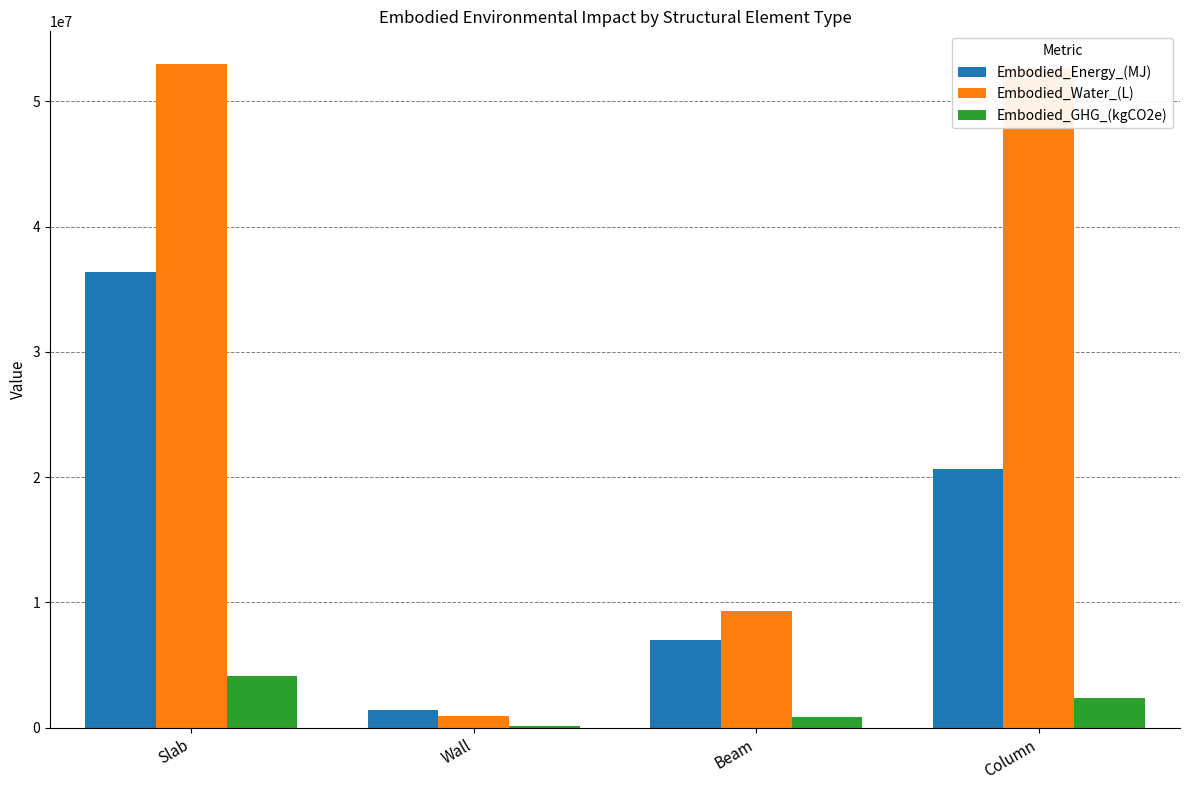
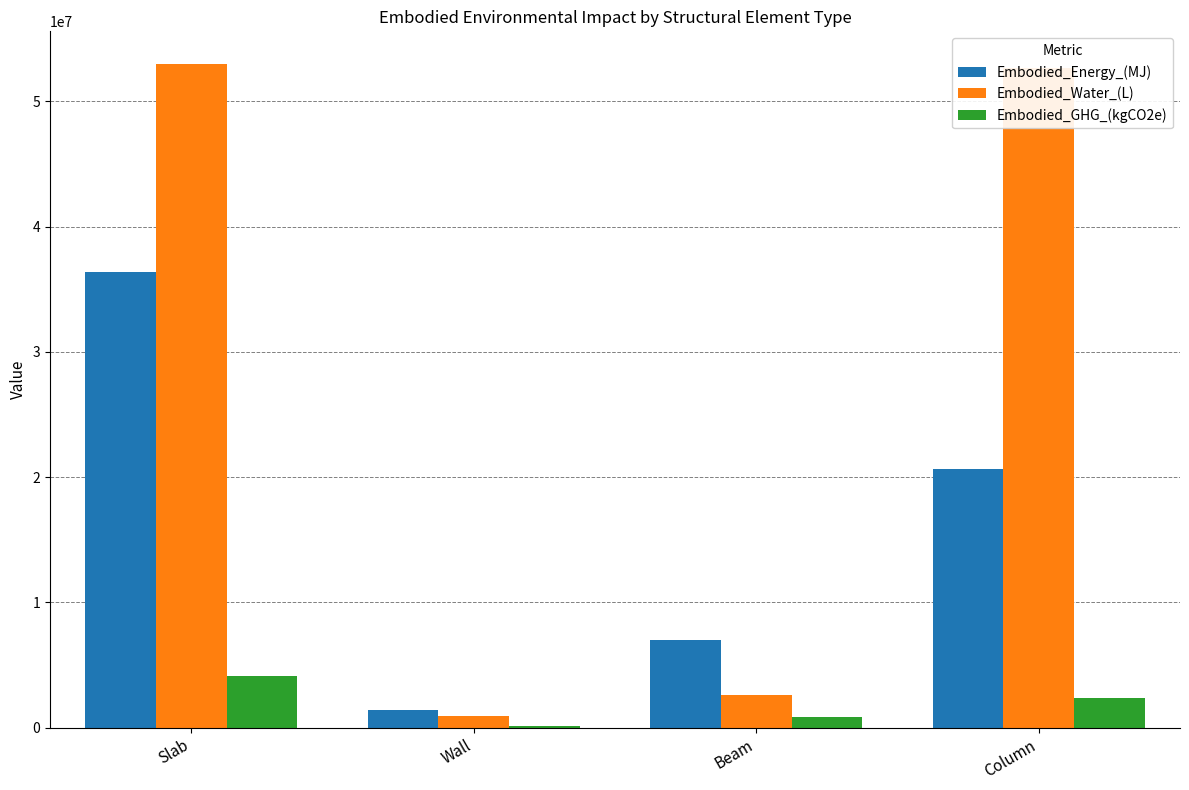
Embodied_Water_(L), Beam: 9300000 -> 2600000
